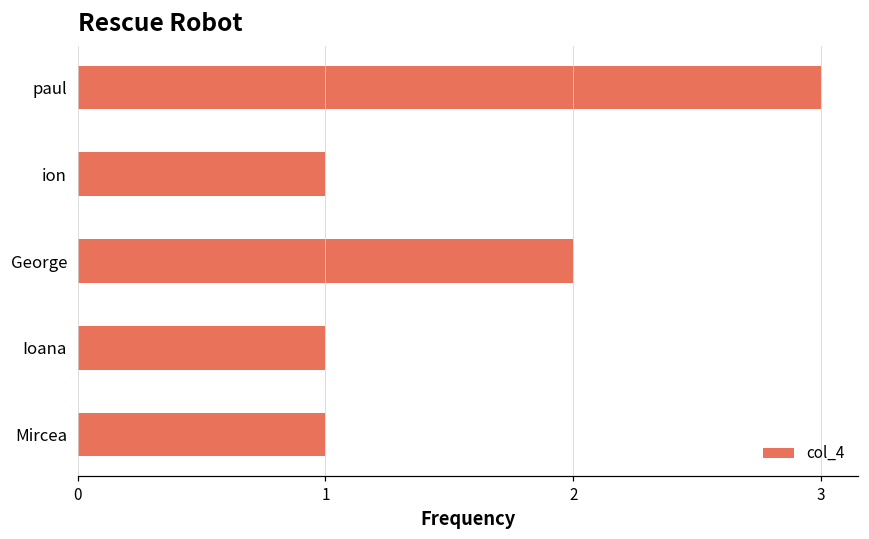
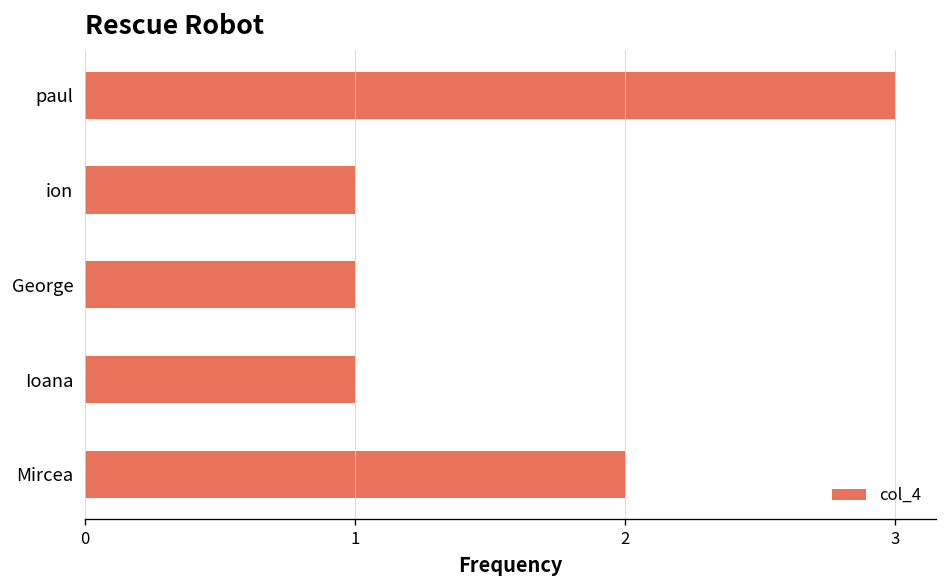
George: 2 -> 1
Mircea: 1 -> 2
